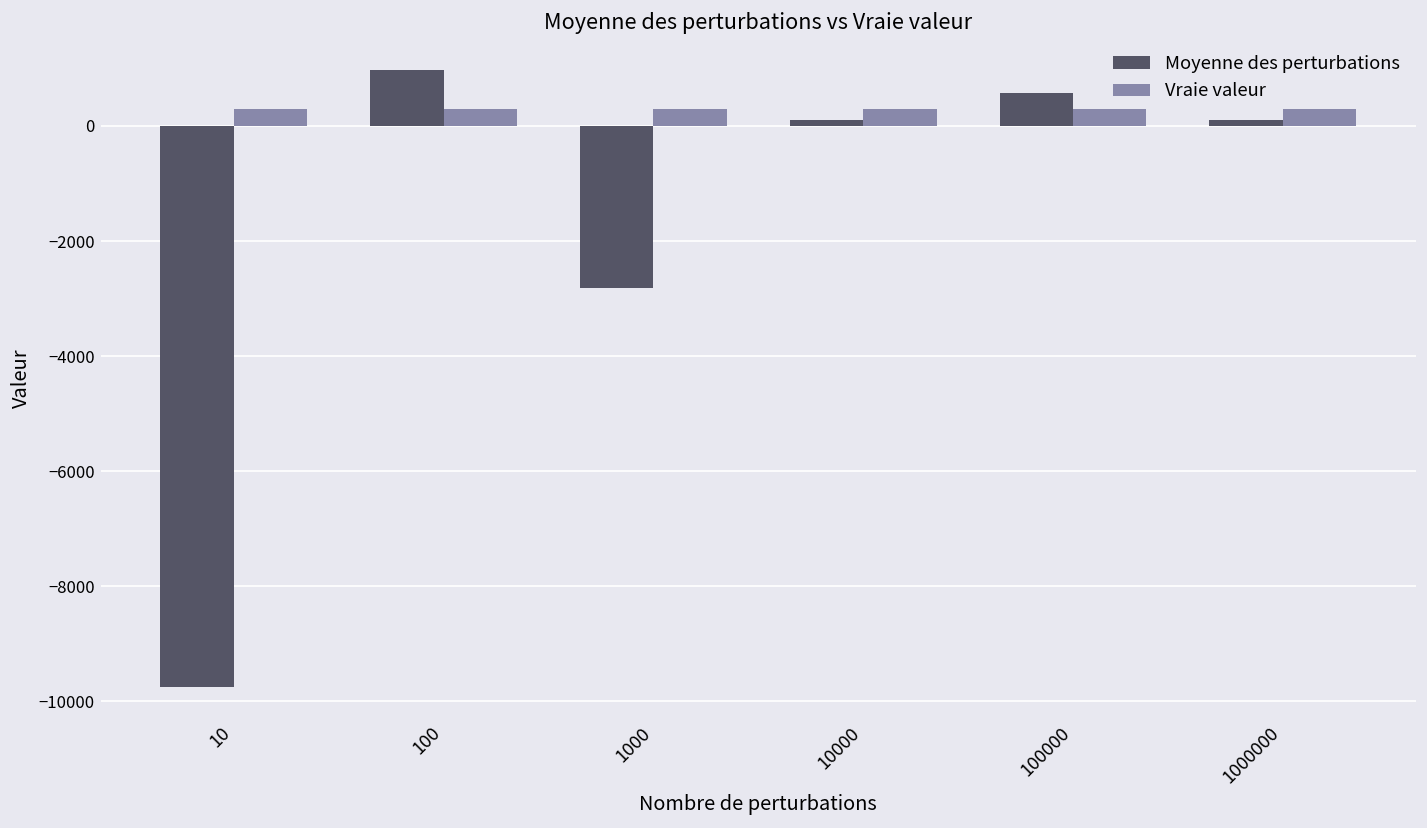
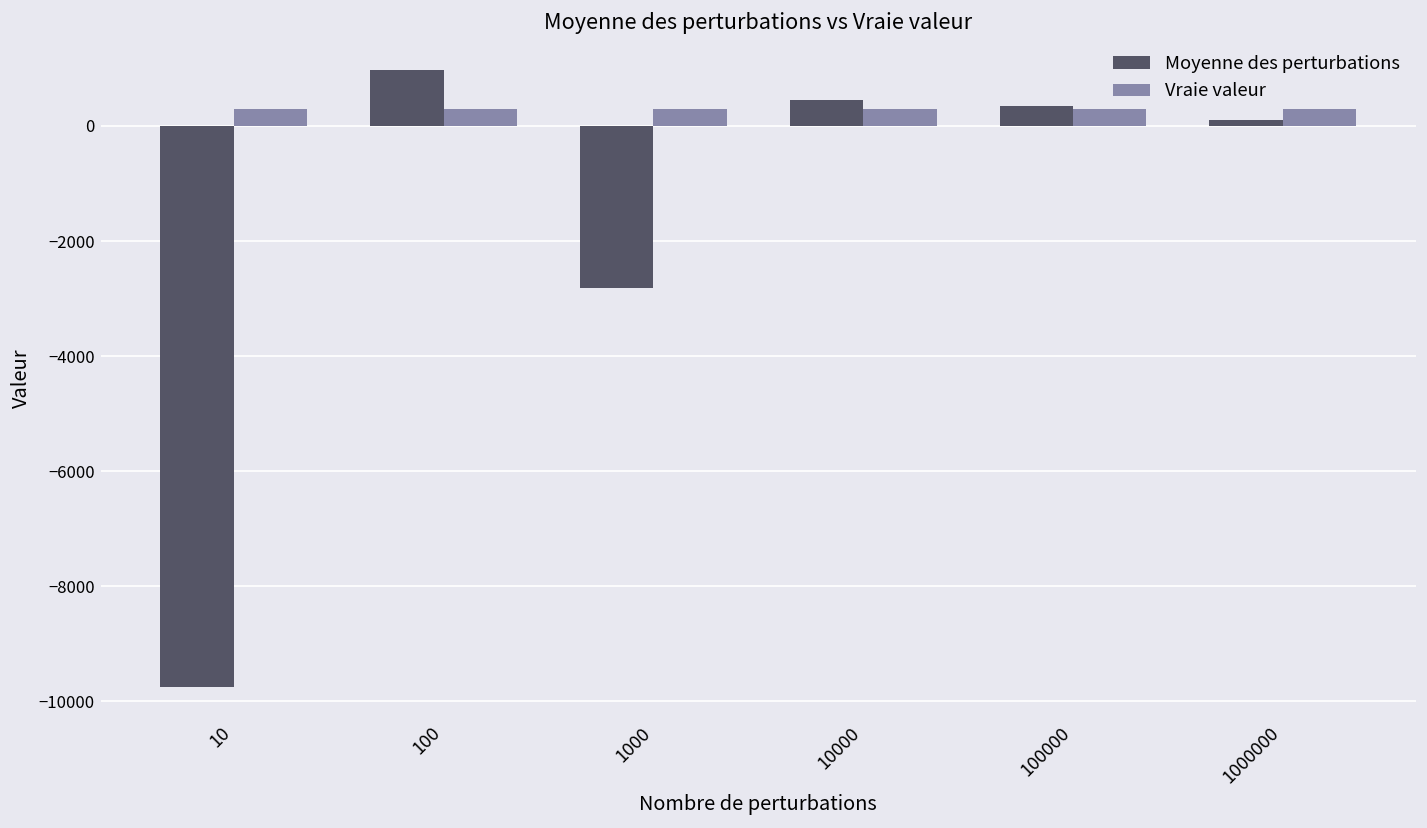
Moyenne des perturbations, 10000: 100 -> 500
Moyenne des perturbations, 100000: 600 -> 300
